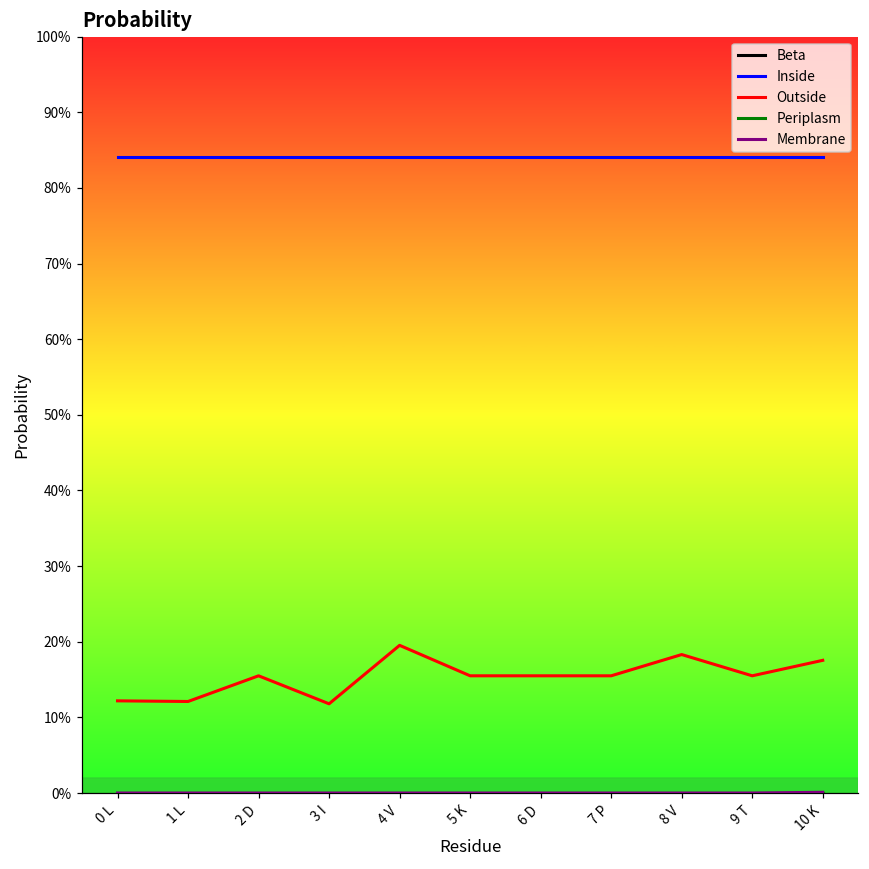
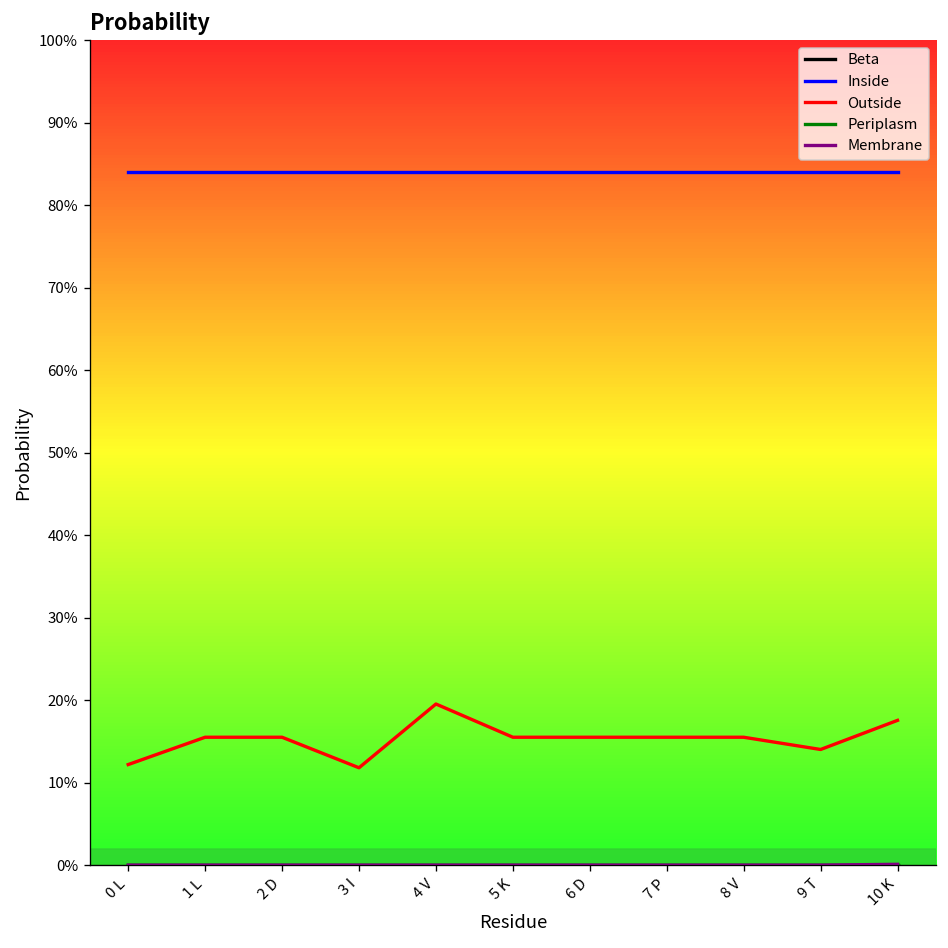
Outside, 1 L: 12% -> 15%
Outside, 8 V: 18% -> 15%
Outside, 9 T: 15% -> 14%
